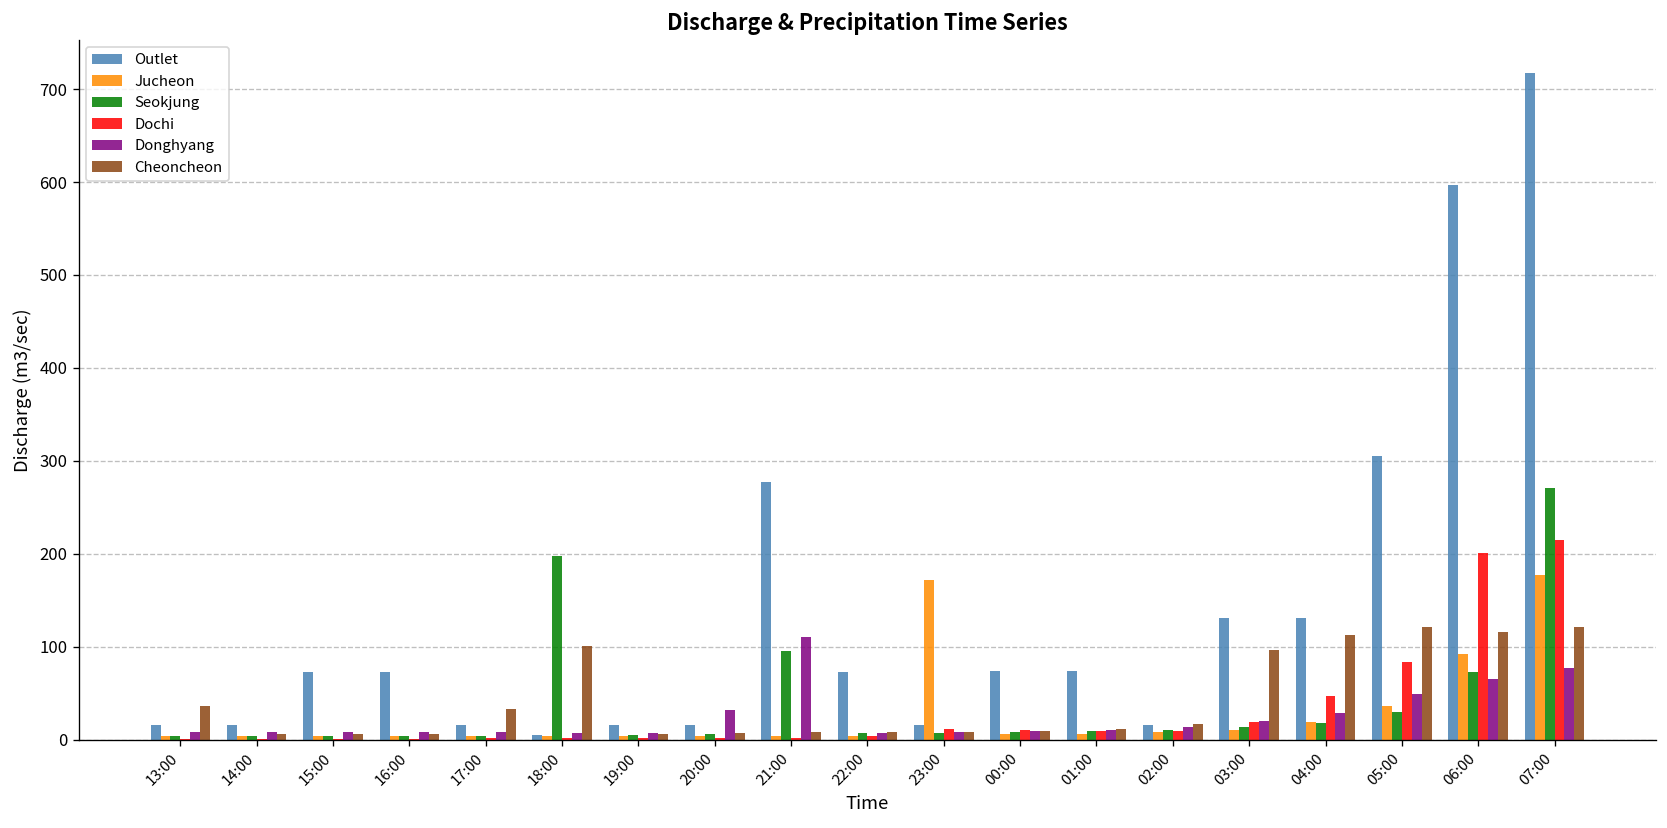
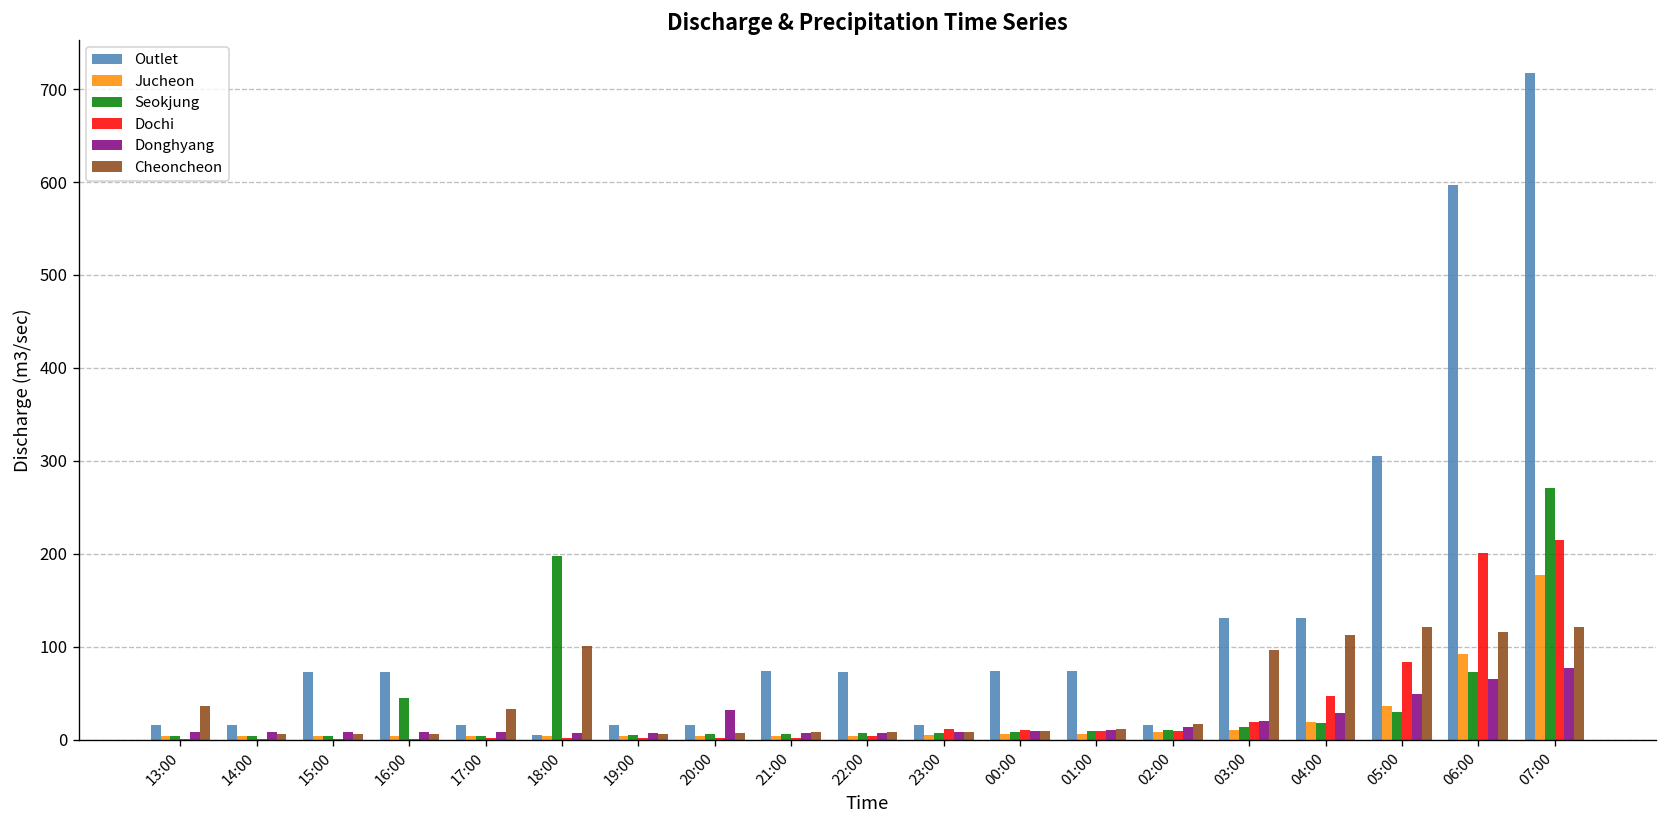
Seokjung, 16:00: 0 -> 40
Outlet, 21:00: 280 -> 70
Seokjung, 21:00: 90 -> 10
Donghyang, 21:00: 110 -> 10
Jucheon, 23:00: 170 -> 0
